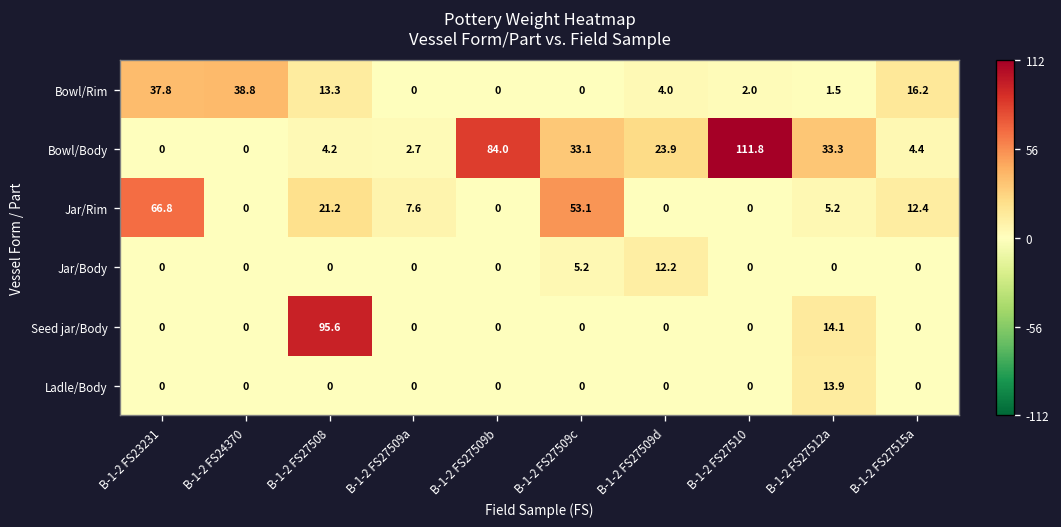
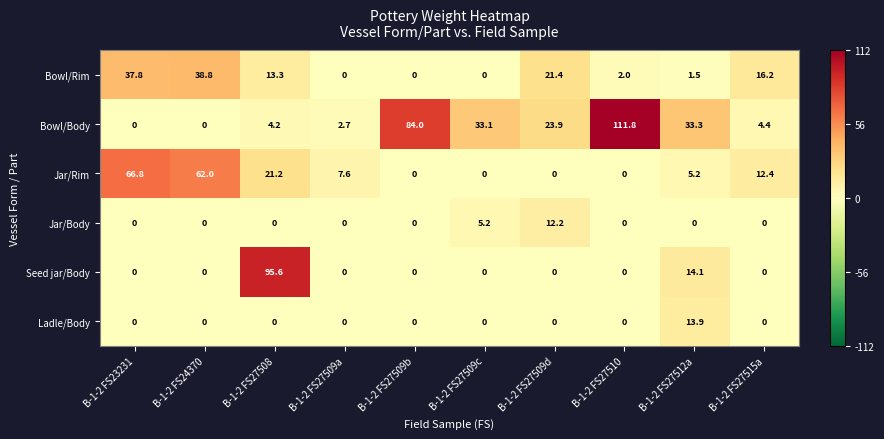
Bowl/Rim, B-1-2 FS27509d: 4.0 -> 21.4
Jar/Rim, B-1-2 FS24370: 0 -> 62.0
Jar/Rim, B-1-2 FS27509c: 53.1 -> 0
